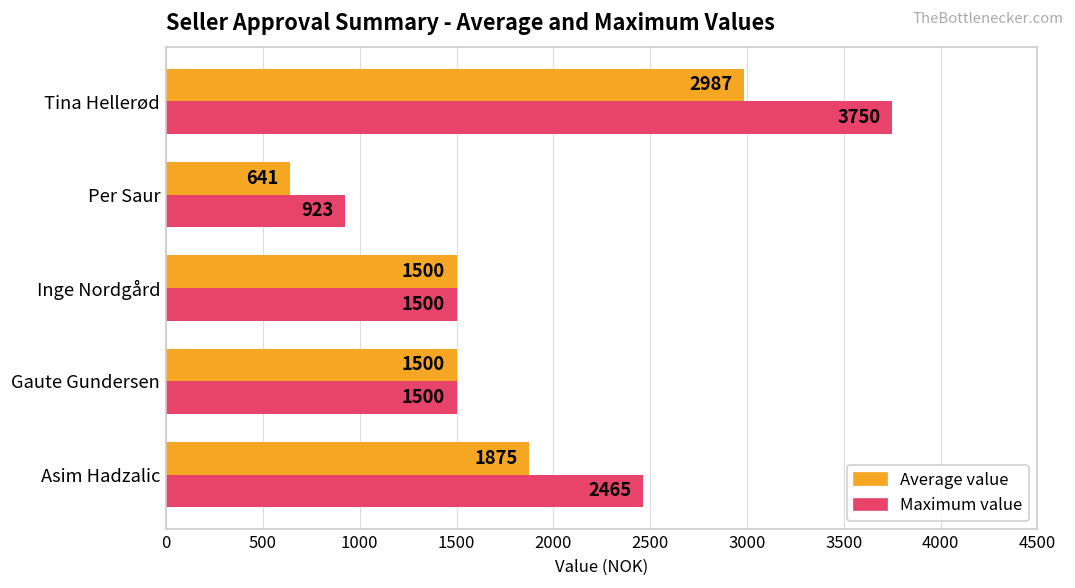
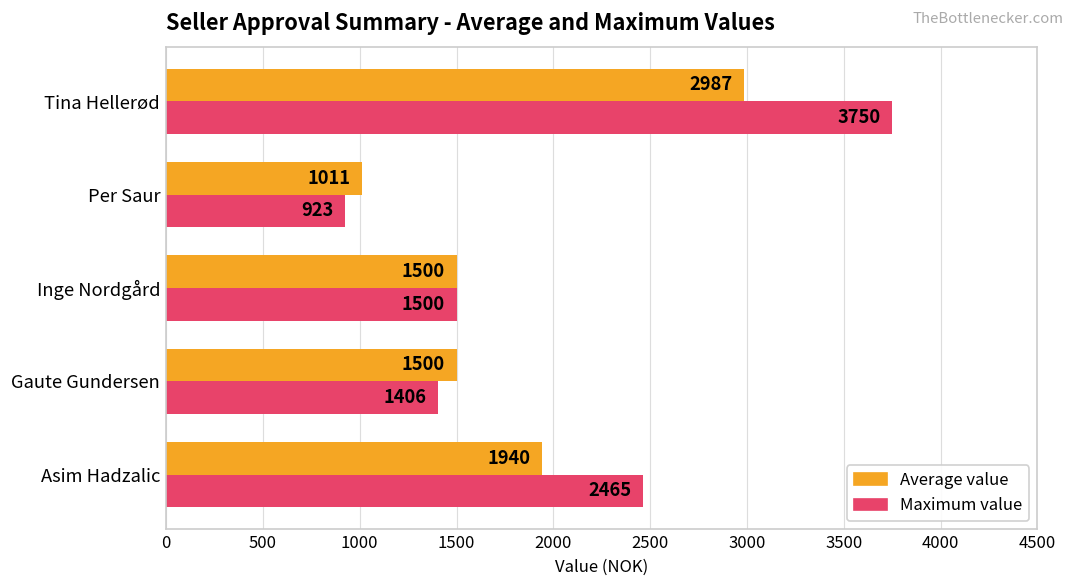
Average value, Per Saur: 641 -> 1011
Maximum value, Gaute Gundersen: 1500 -> 1406
Average value, Asim Hadzalic: 1875 -> 1940
